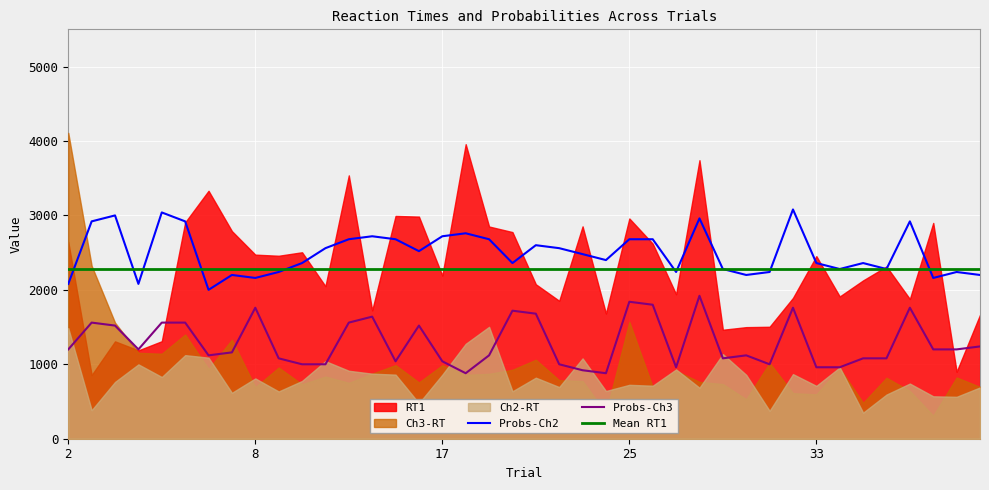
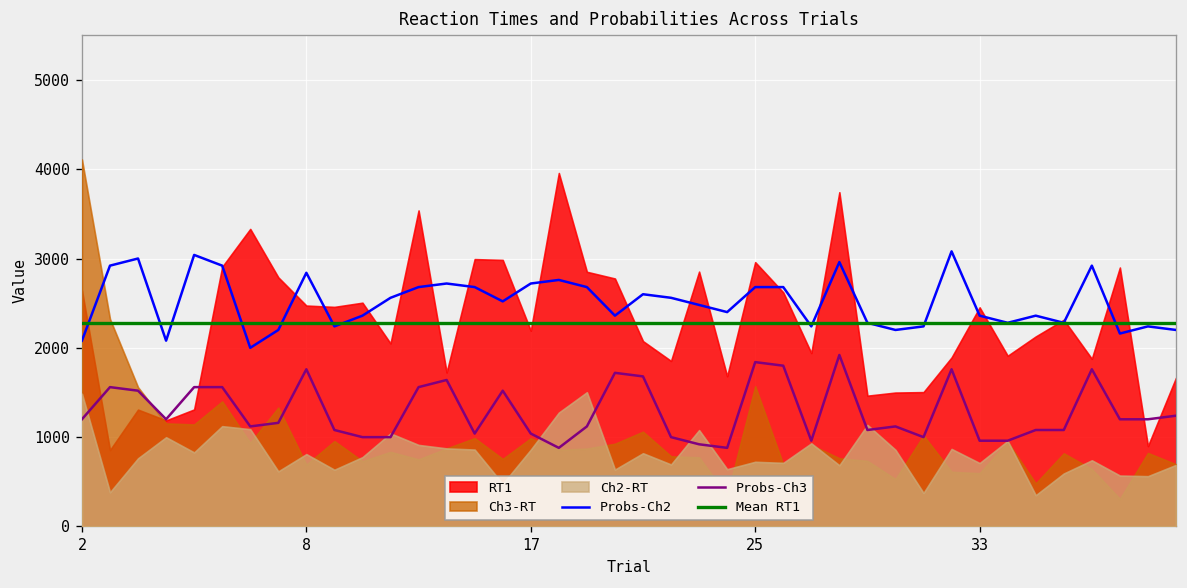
Probs-Ch2, 8: 2200 -> 2800
